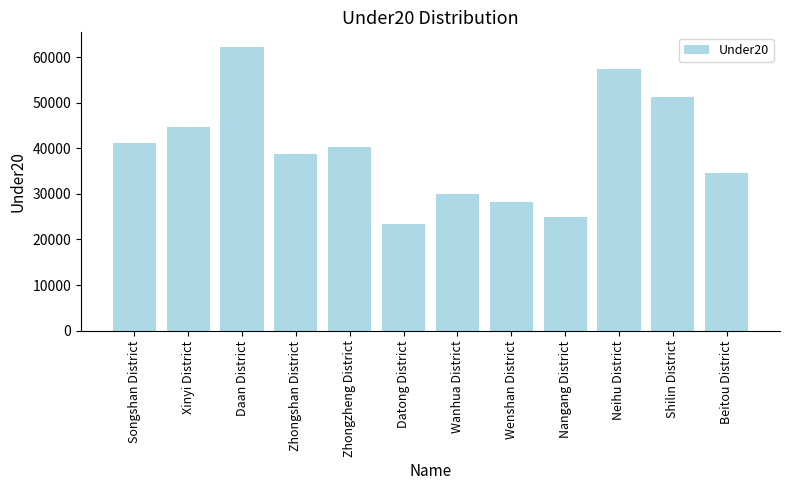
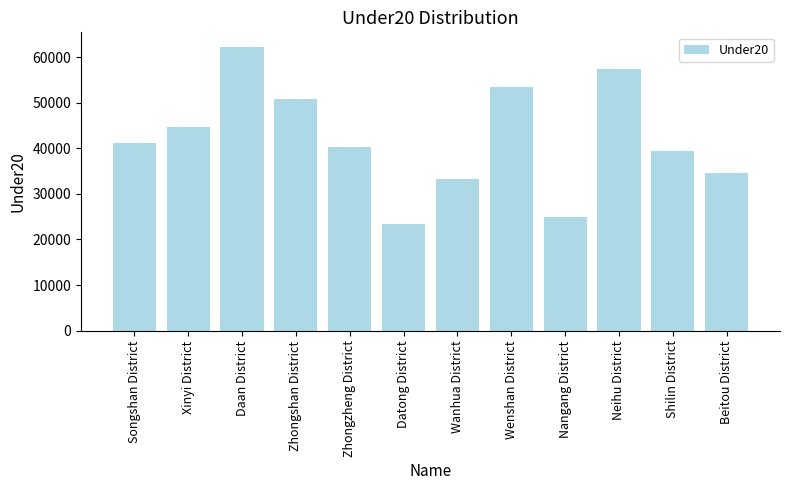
Zhongshan District: 39000 -> 51000
Wanhua District: 30000 -> 33000
Wenshan District: 28000 -> 54000
Shilin District: 51000 -> 39000
